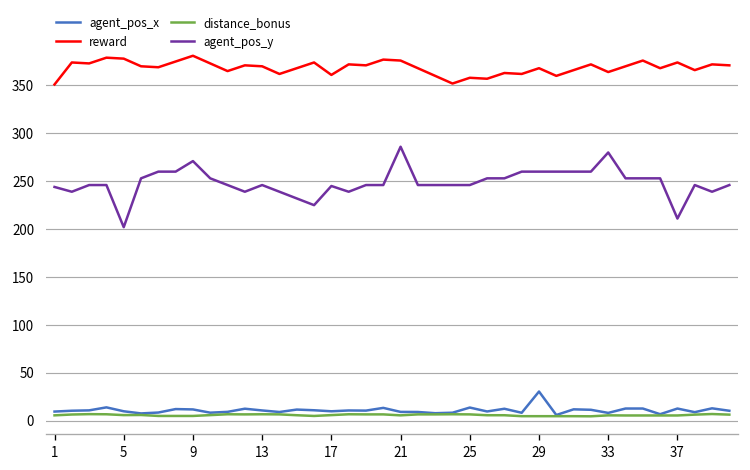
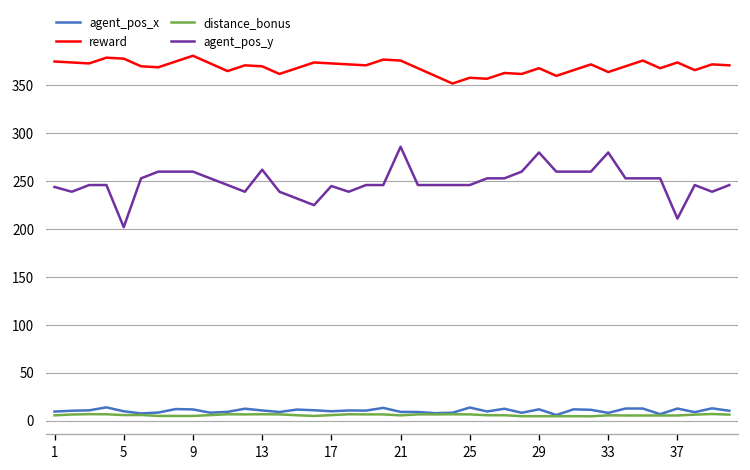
reward, 1: 350 -> 380
agent_pos_y, 9: 270 -> 260
agent_pos_y, 13: 250 -> 260
reward, 17: 360 -> 370
agent_pos_x, 29: 30 -> 10
agent_pos_y, 29: 260 -> 280
